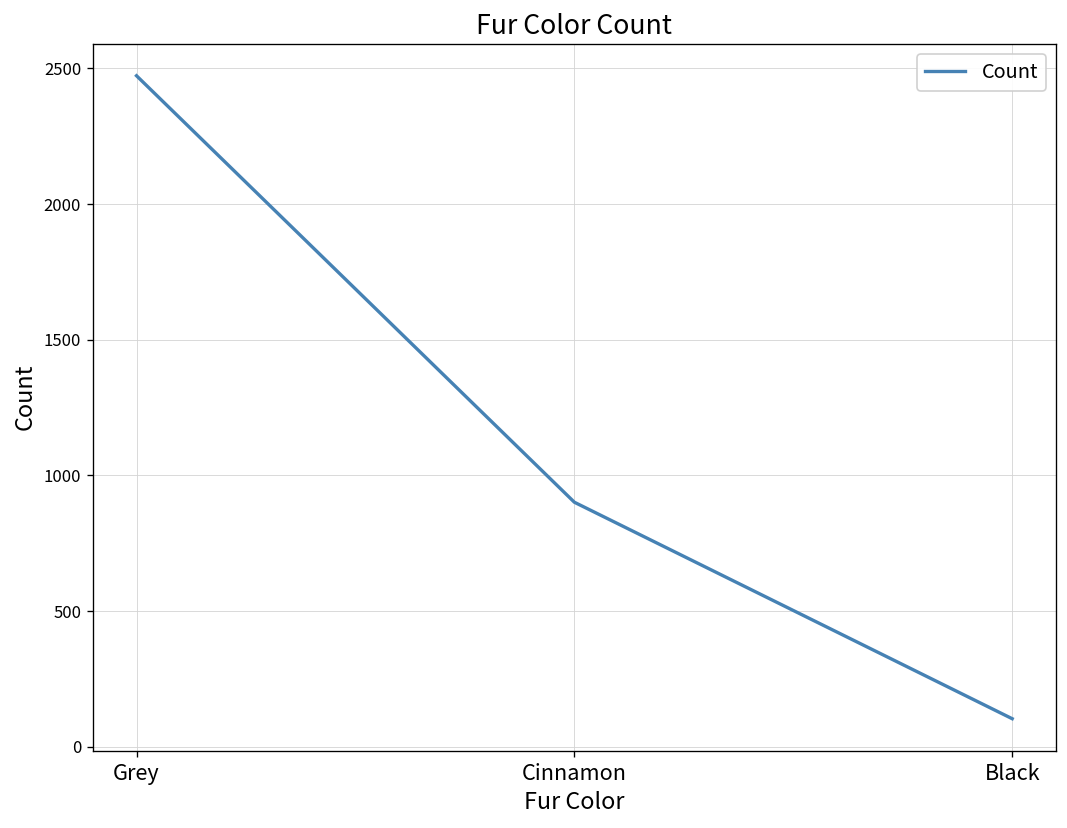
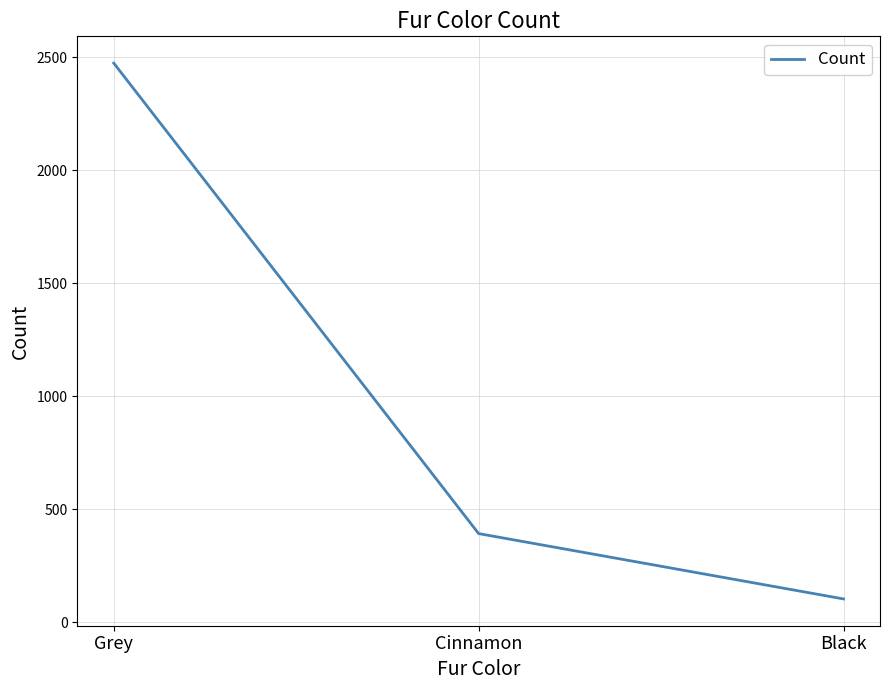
Cinnamon: 900 -> 390
